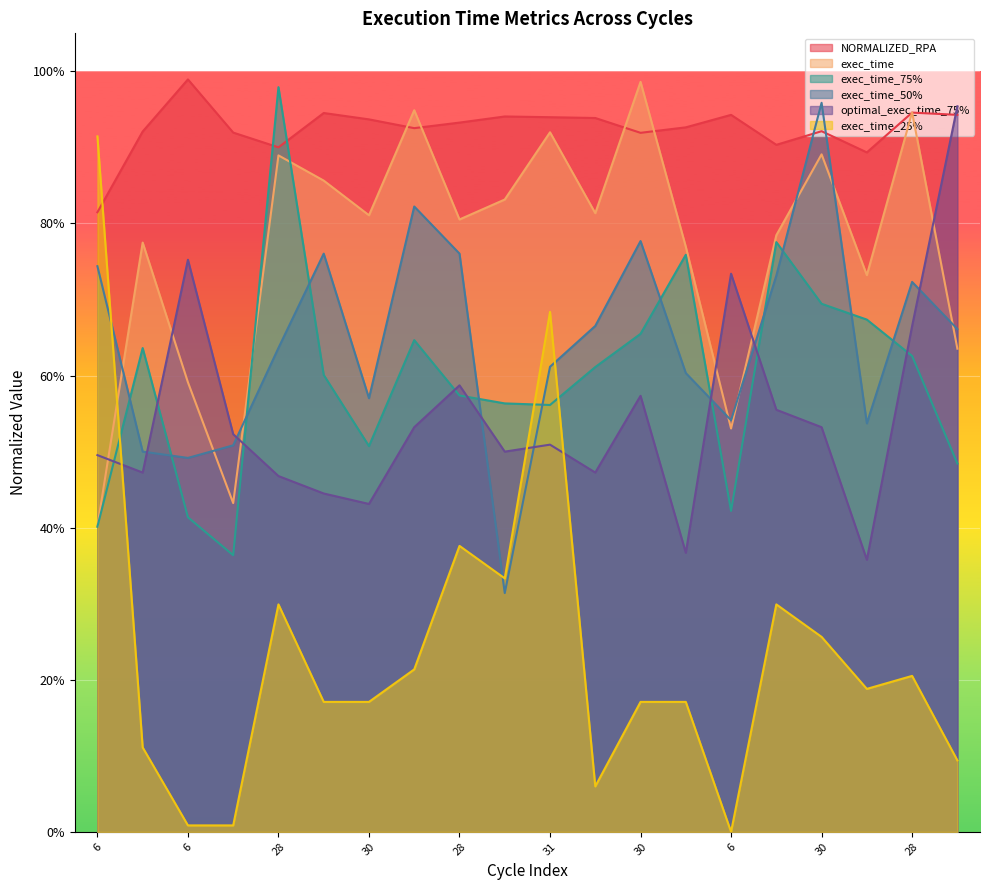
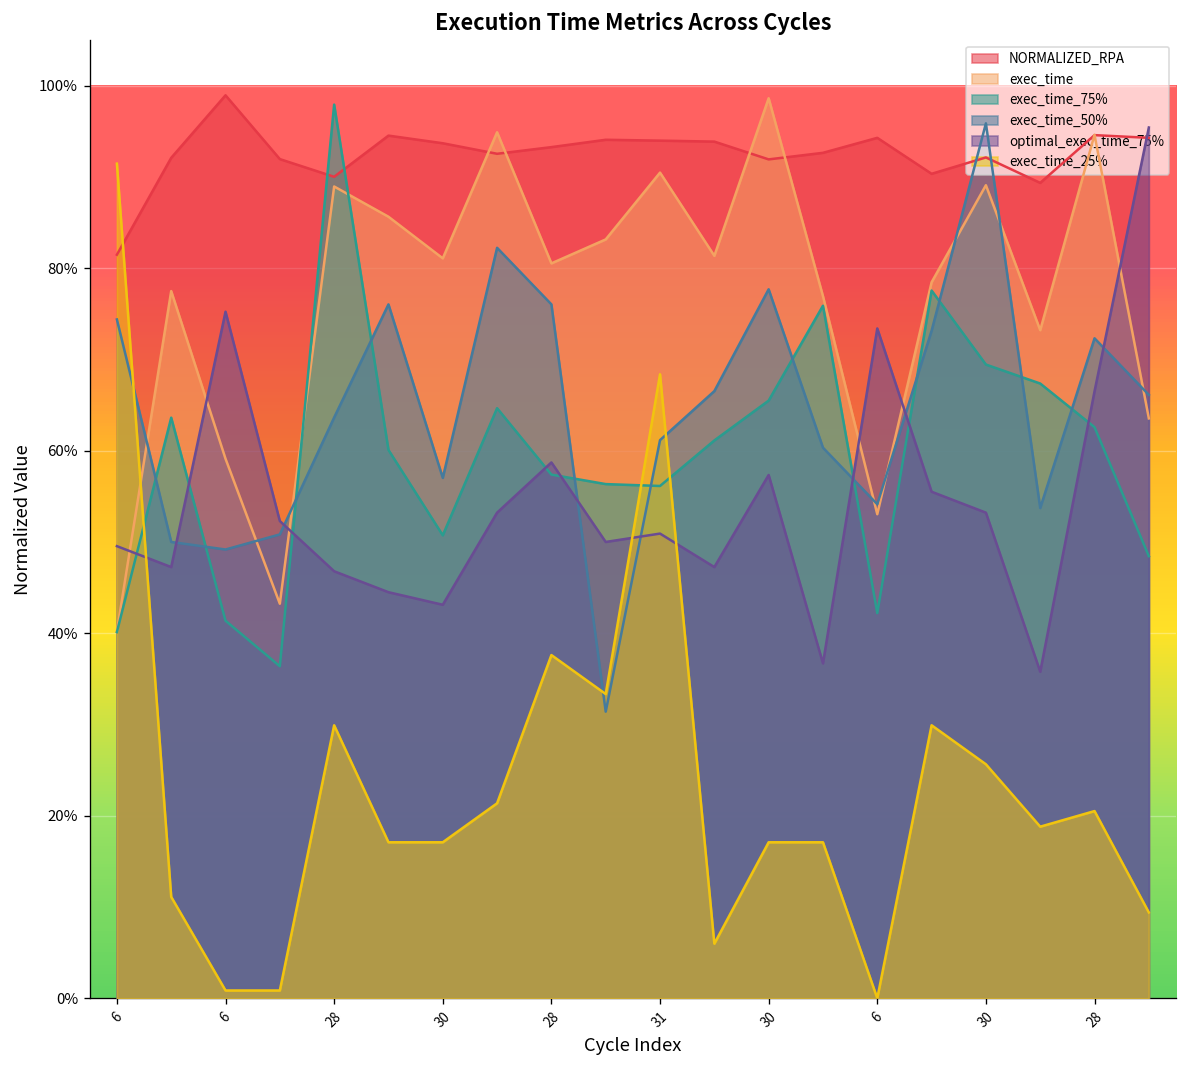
exec_time, 31: 92% -> 90%
